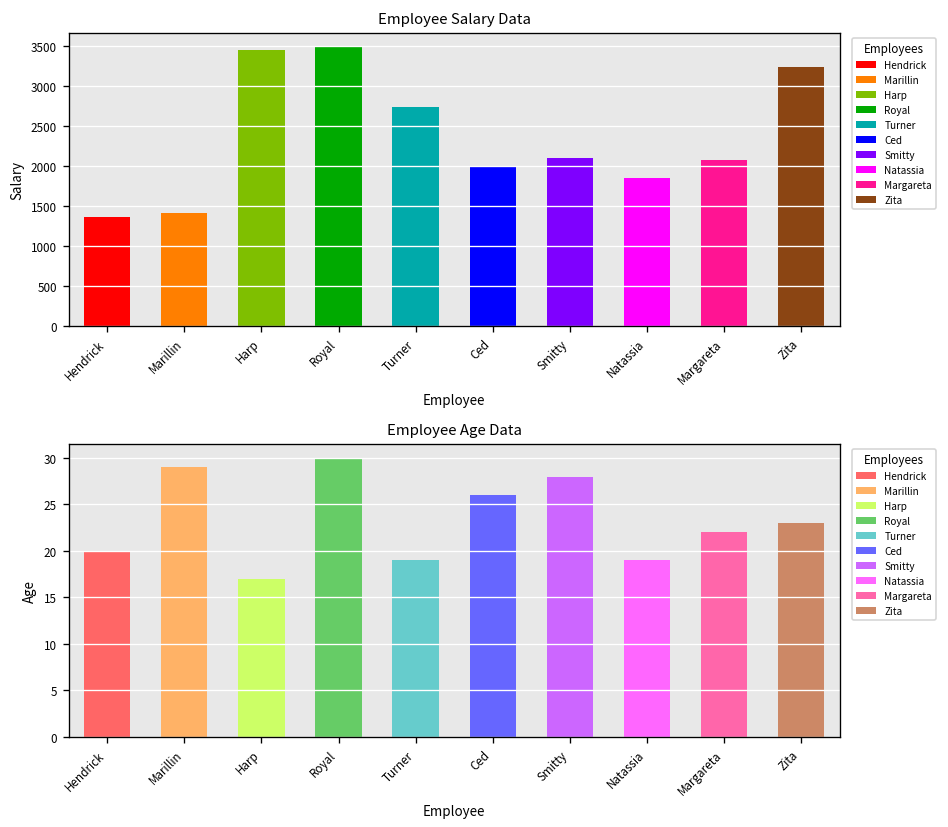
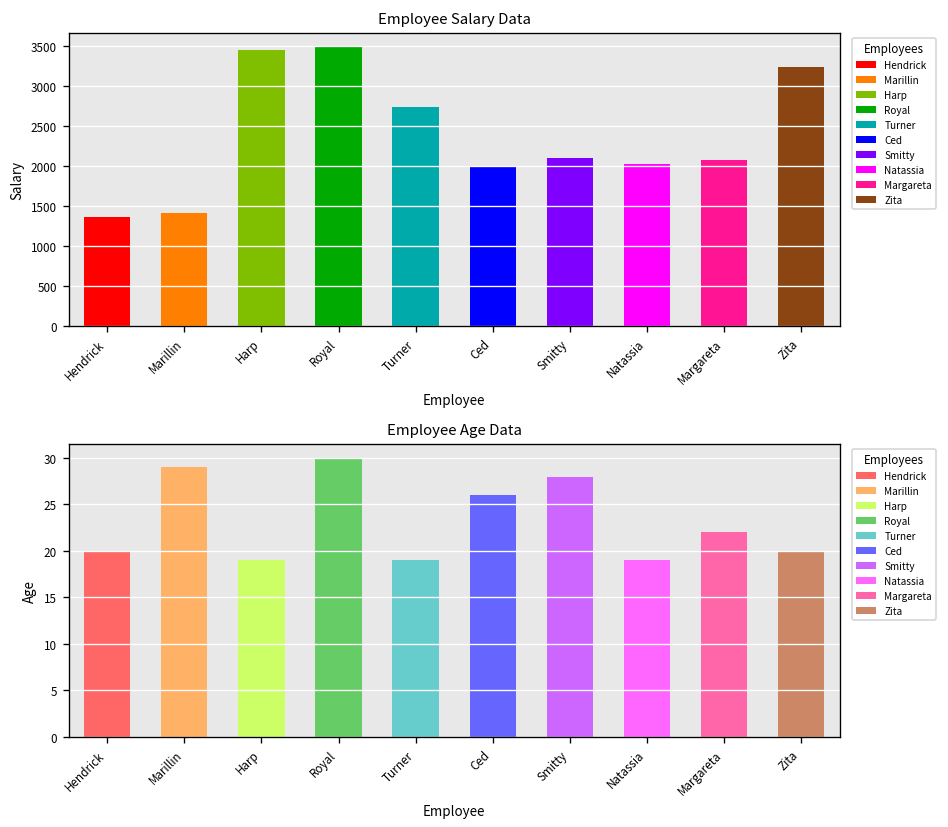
Employee Salary Data, Natassia: 1800 -> 2000
Employee Age Data, Harp: 17 -> 19
Employee Age Data, Zita: 23 -> 20
